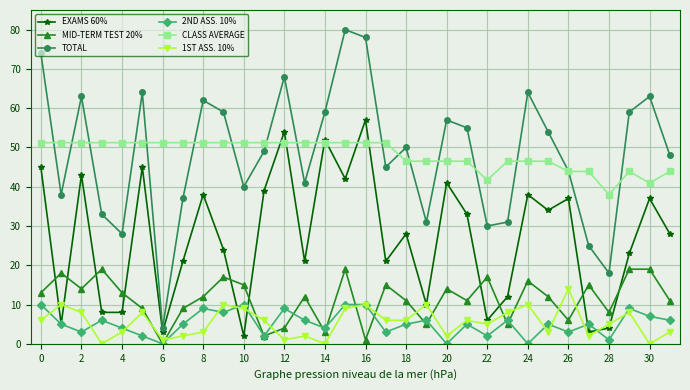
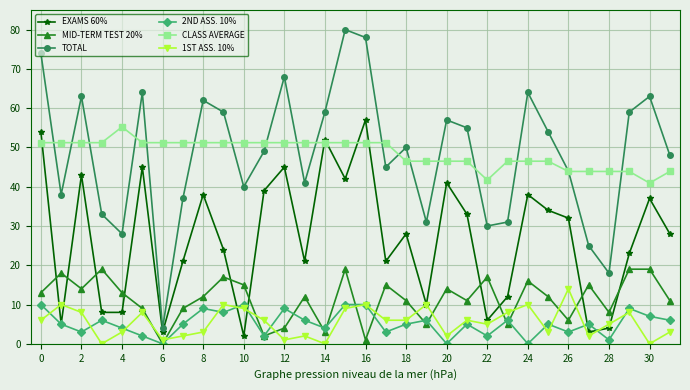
EXAMS 60%, 0: 45 -> 54
CLASS AVERAGE, 4: 51 -> 55
EXAMS 60%, 12: 54 -> 45
EXAMS 60%, 26: 37 -> 32
CLASS AVERAGE, 28: 38 -> 44
